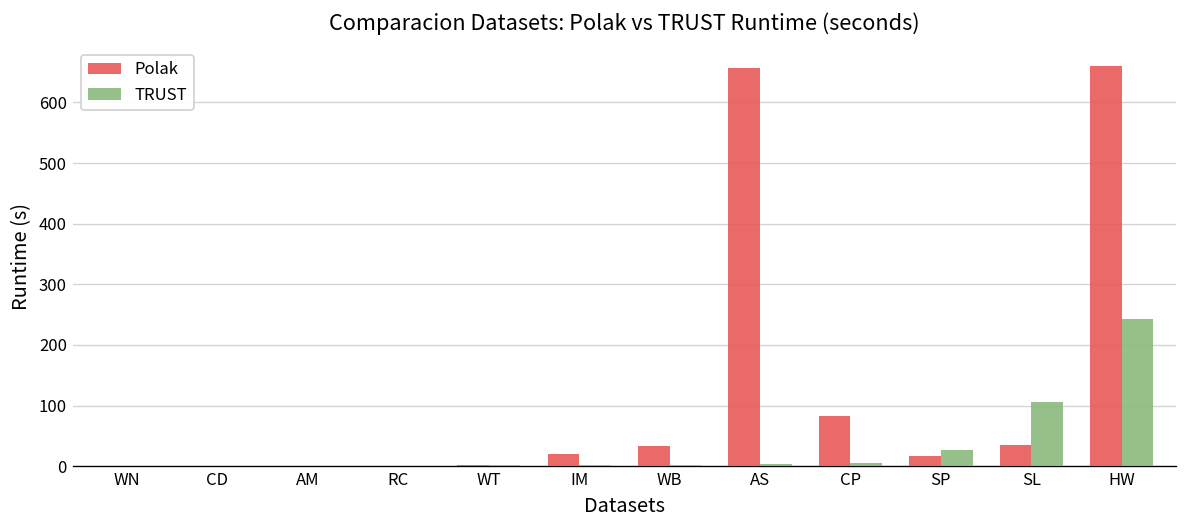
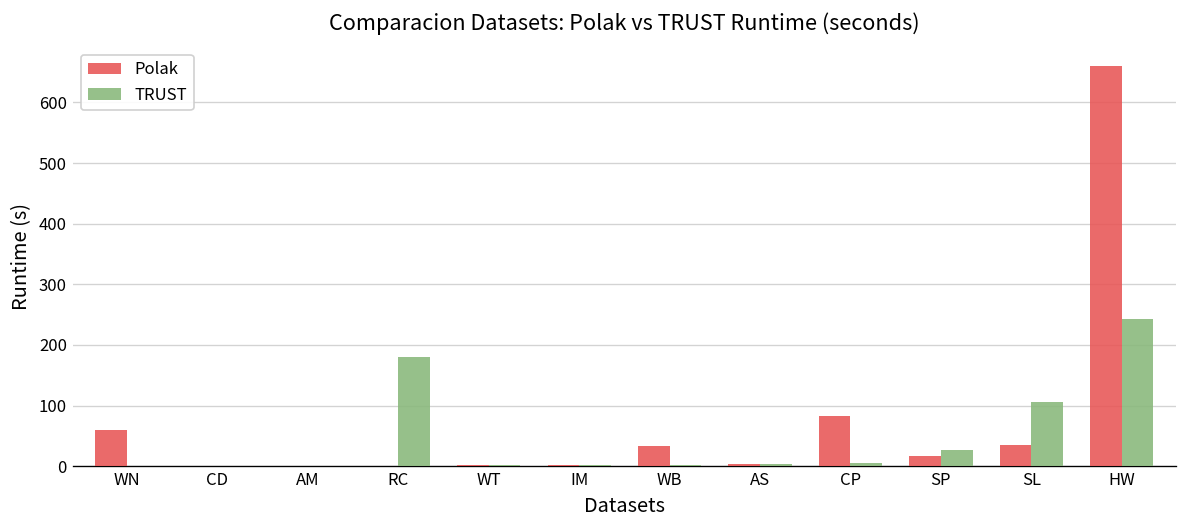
Polak, WN: 0 -> 60
TRUST, RC: 0 -> 180
Polak, IM: 20 -> 0
Polak, AS: 660 -> 0
